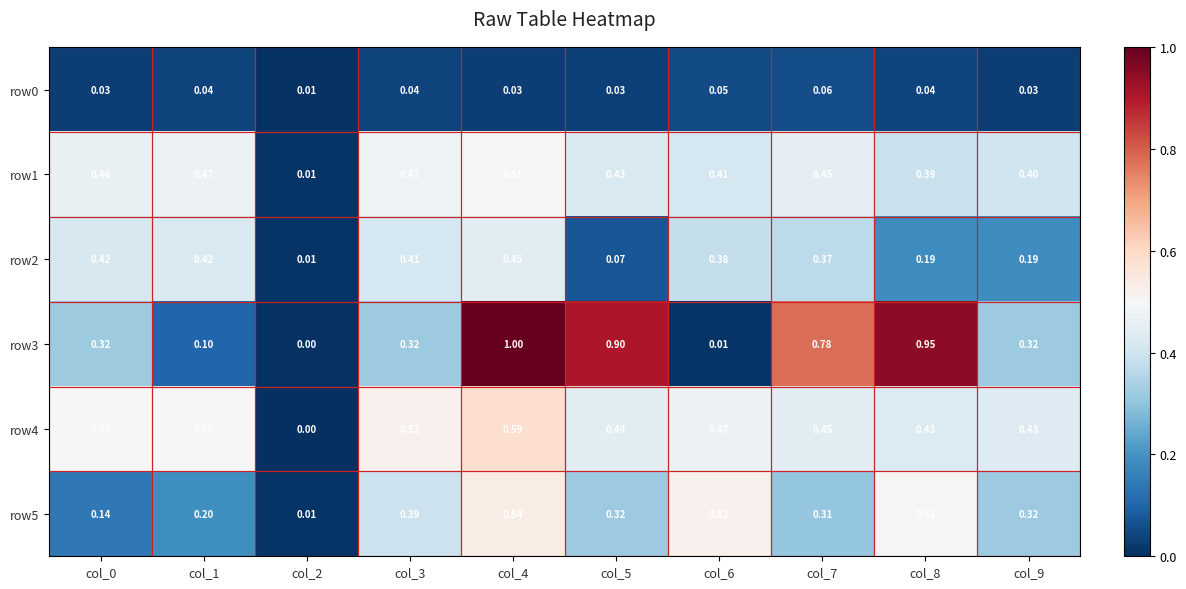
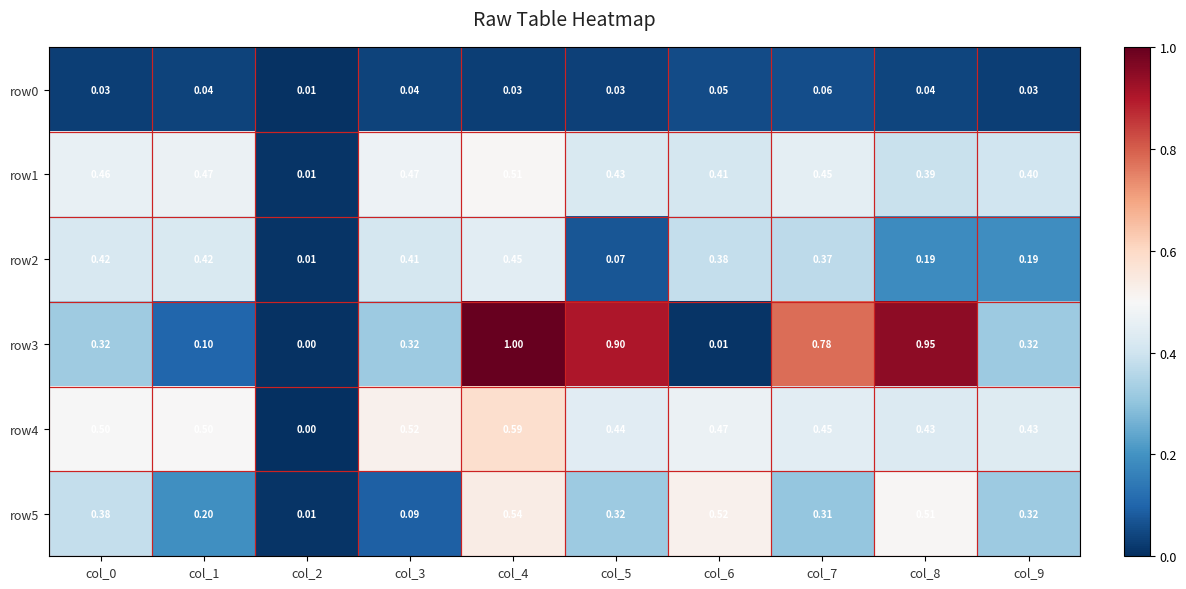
row5, col_0: 0.14 -> 0.38
row5, col_3: 0.39 -> 0.09
